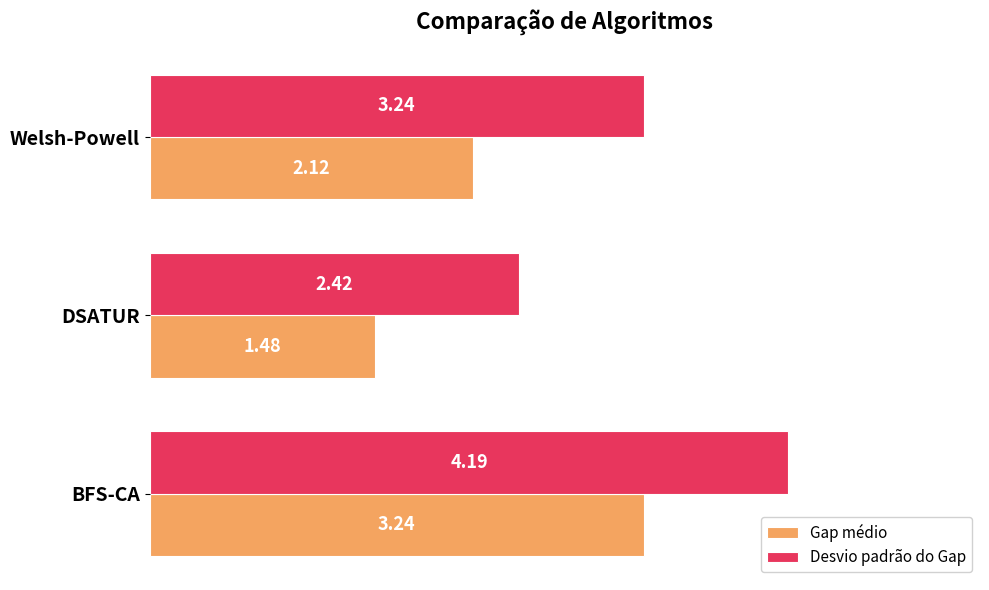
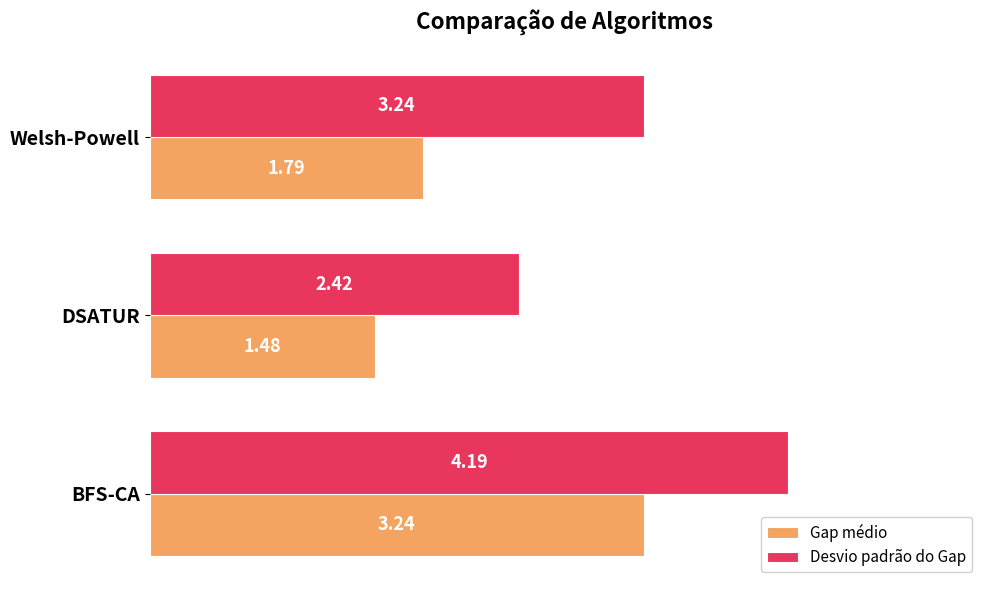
Gap médio, Welsh-Powell: 2.12 -> 1.79
